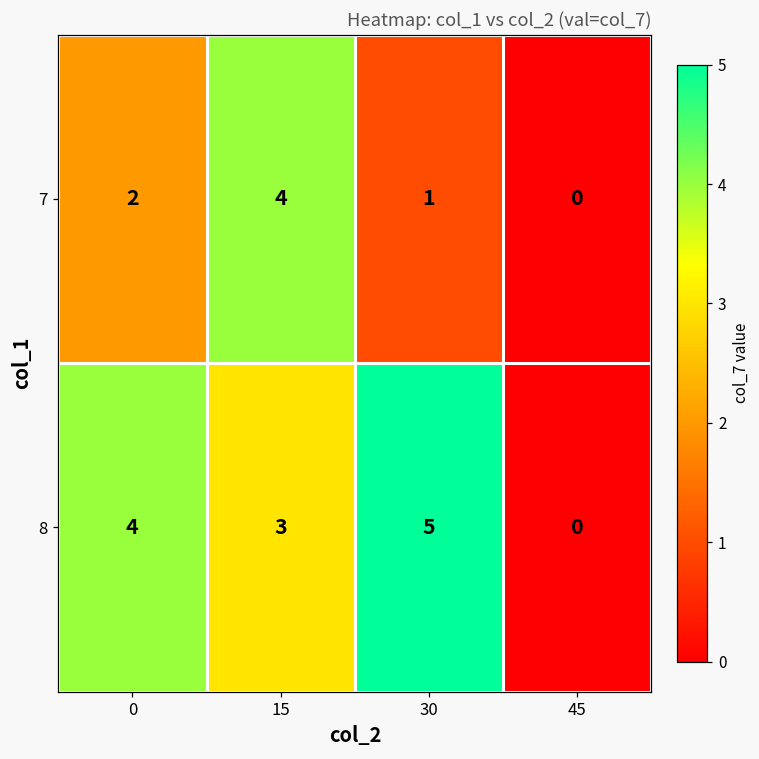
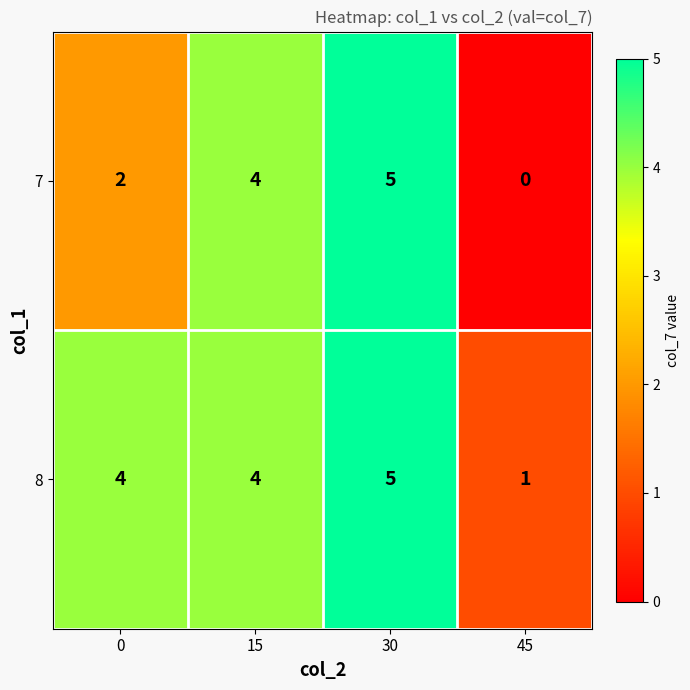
7, 30: 1 -> 5
8, 15: 3 -> 4
8, 45: 0 -> 1
